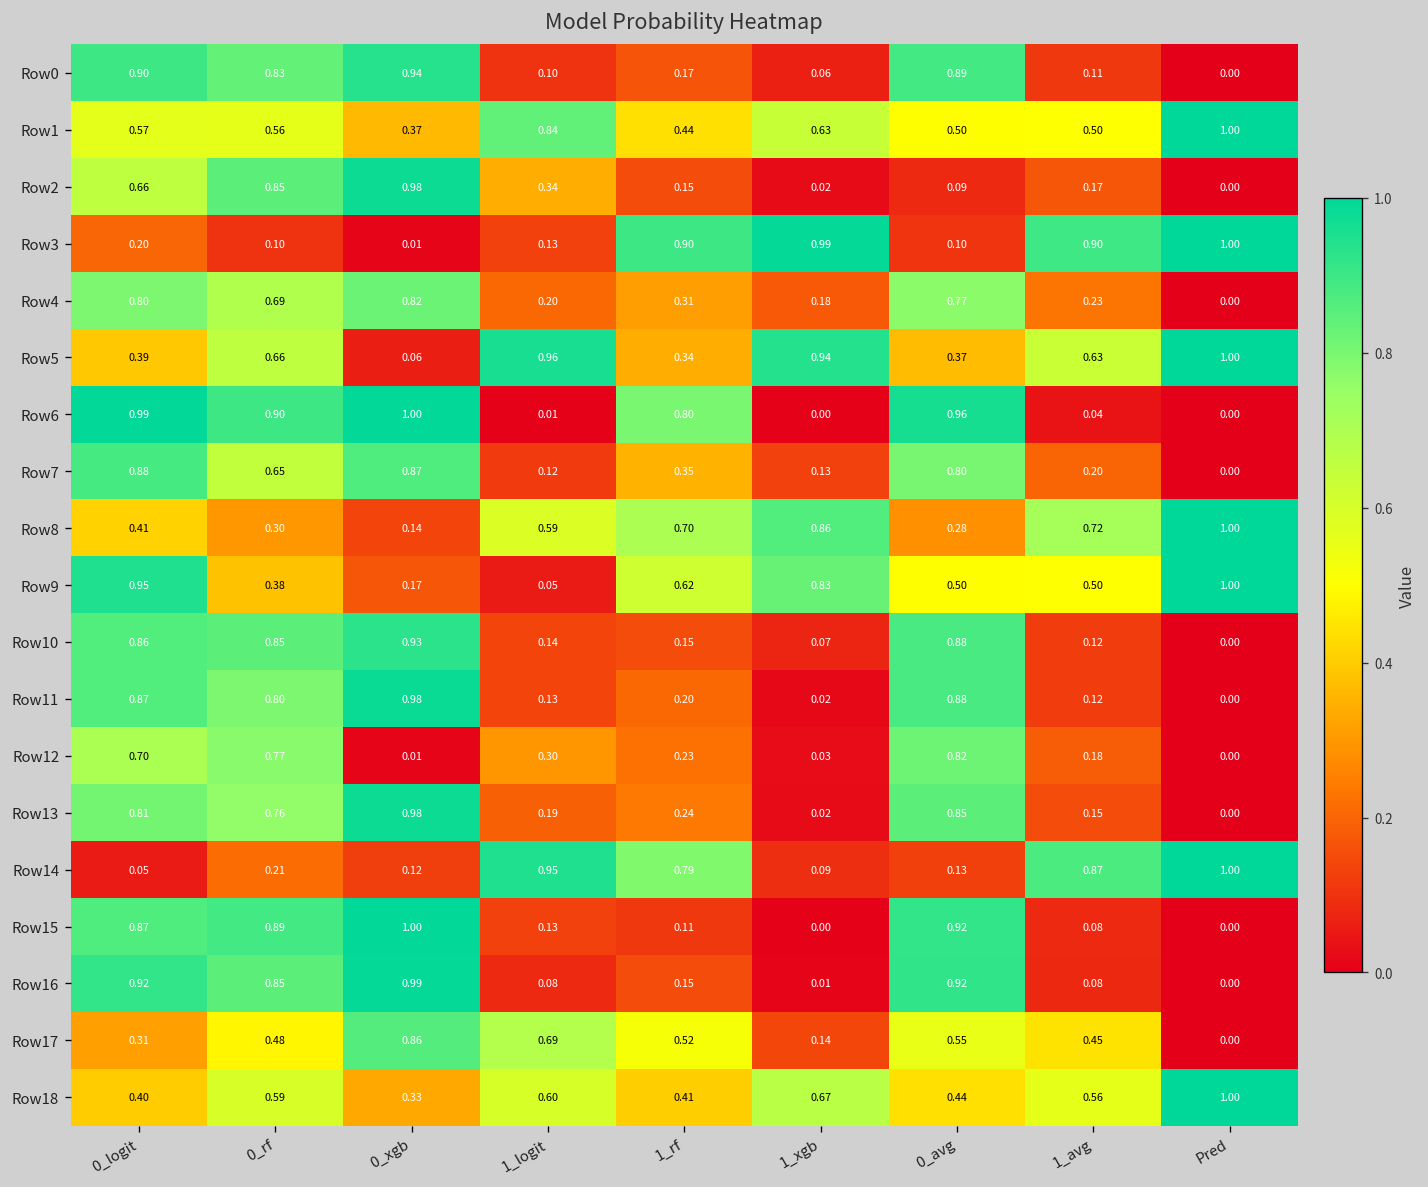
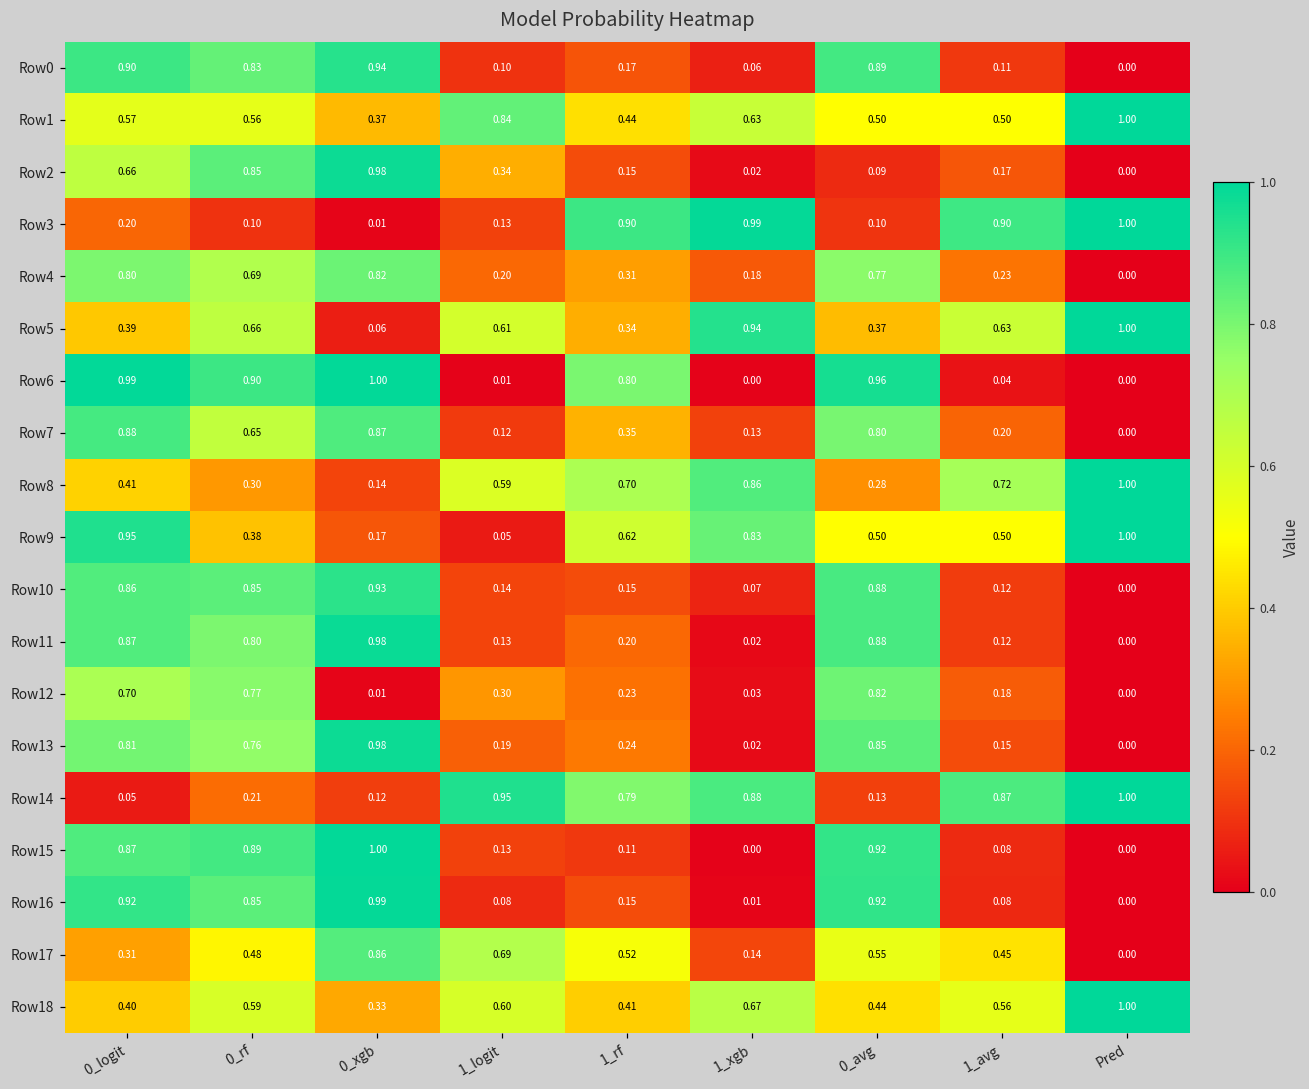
Row5, 1_logit: 0.96 -> 0.61
Row14, 1_xgb: 0.09 -> 0.88
